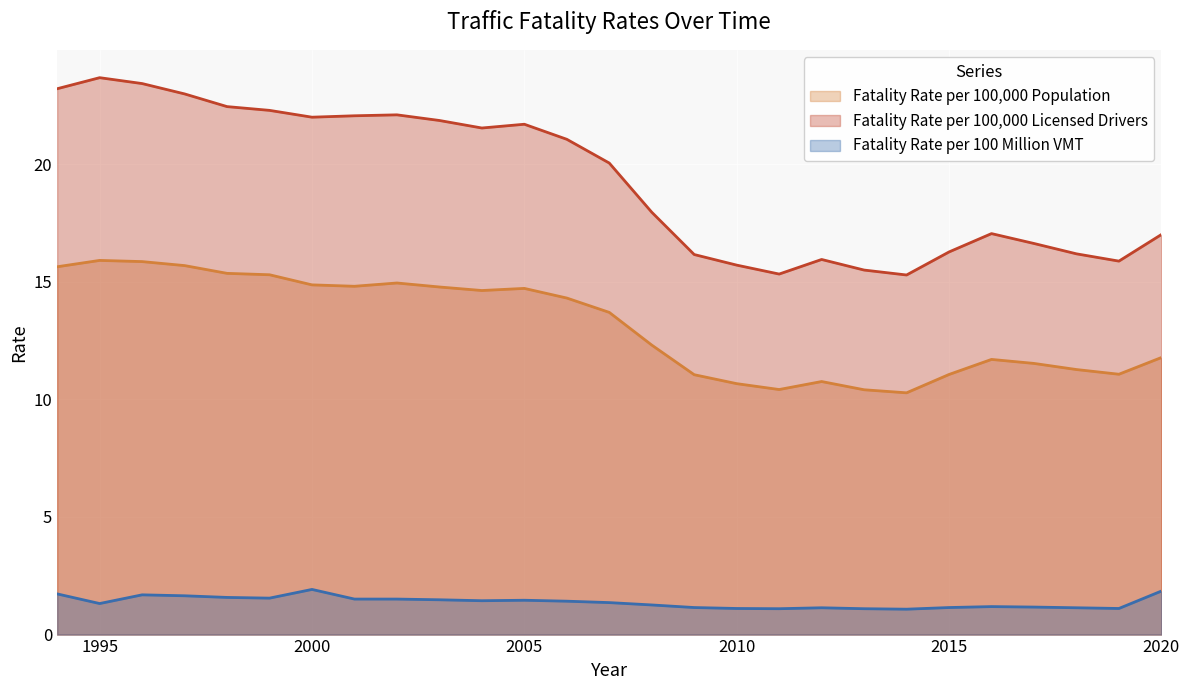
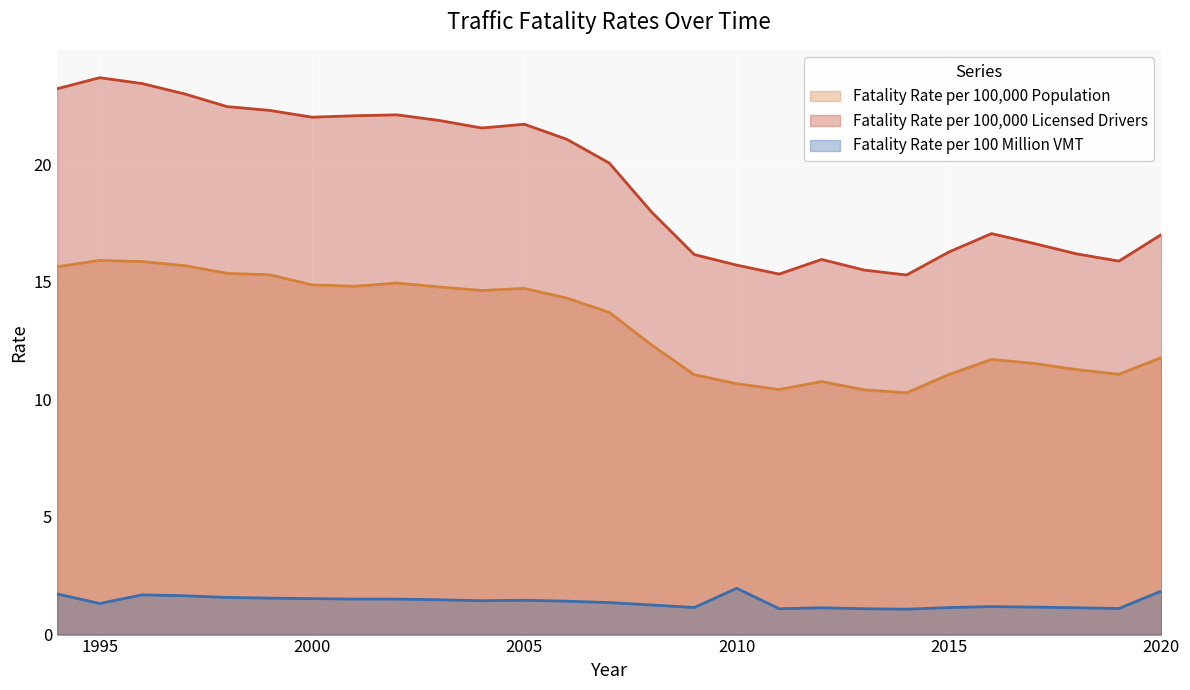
Fatality Rate per 100 Million VMT, 2000: 1.9 -> 1.5
Fatality Rate per 100 Million VMT, 2010: 1.1 -> 2.0
